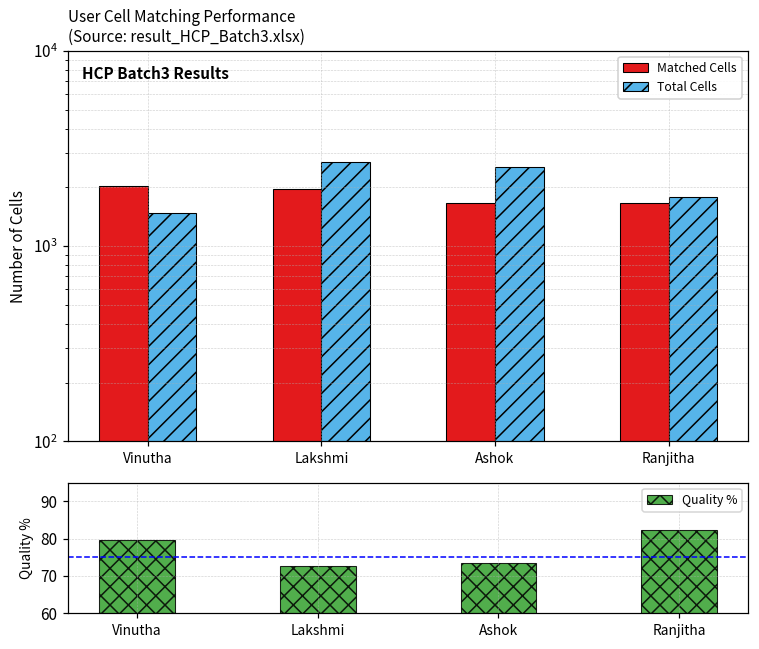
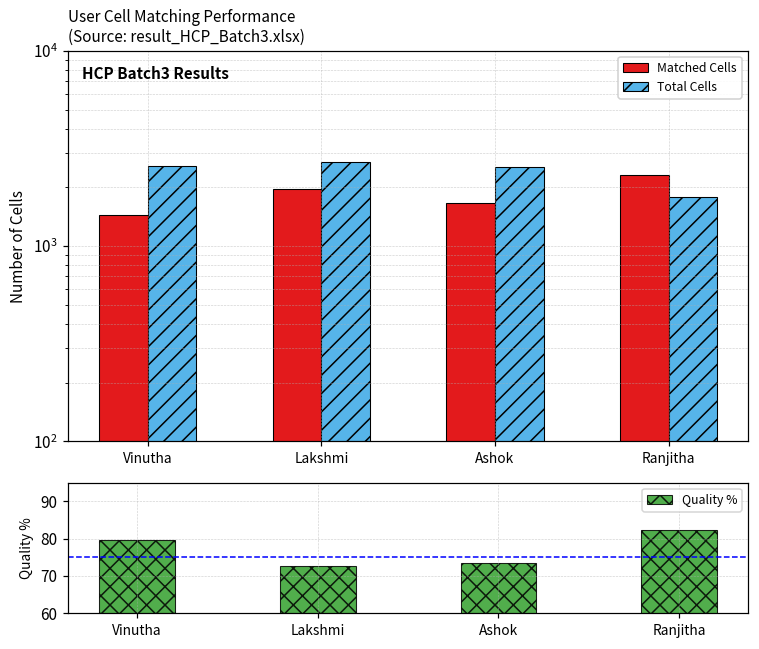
User Cell Matching Performance (Source: result_HCP_Batch3.xlsx), Matched Cells, Vinutha: 2000 -> 1400
User Cell Matching Performance (Source: result_HCP_Batch3.xlsx), Total Cells, Vinutha: 1500 -> 2600
User Cell Matching Performance (Source: result_HCP_Batch3.xlsx), Matched Cells, Ranjitha: 1700 -> 2300
